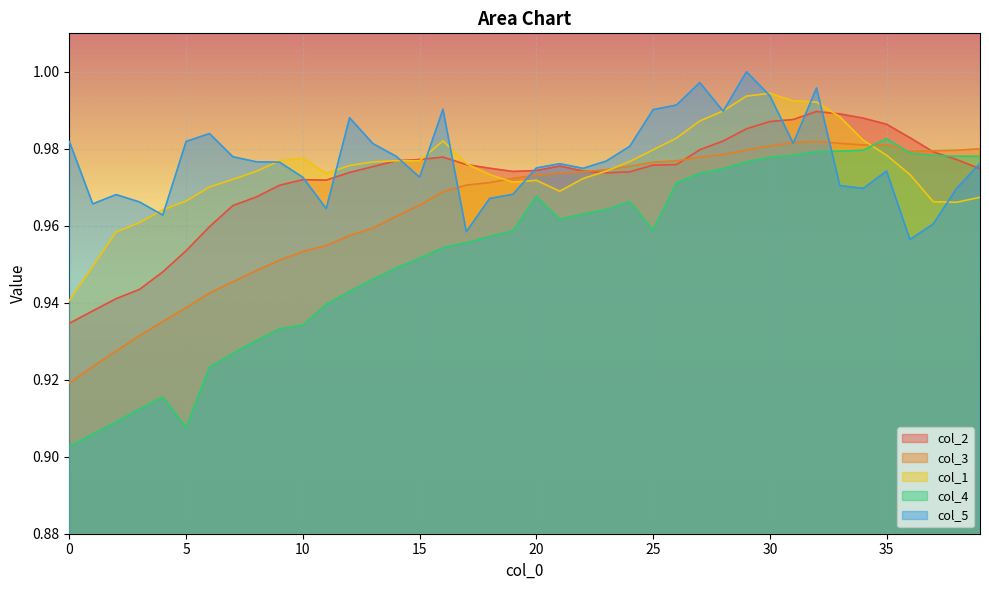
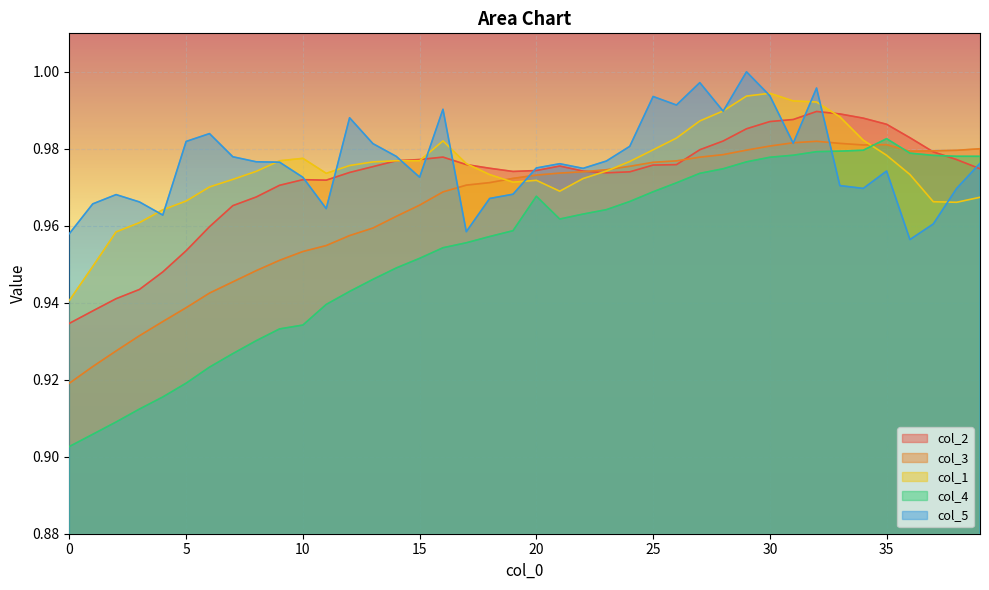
col_5, 0: 0.982 -> 0.958
col_4, 5: 0.908 -> 0.919
col_4, 25: 0.959 -> 0.969
col_5, 25: 0.990 -> 0.994
